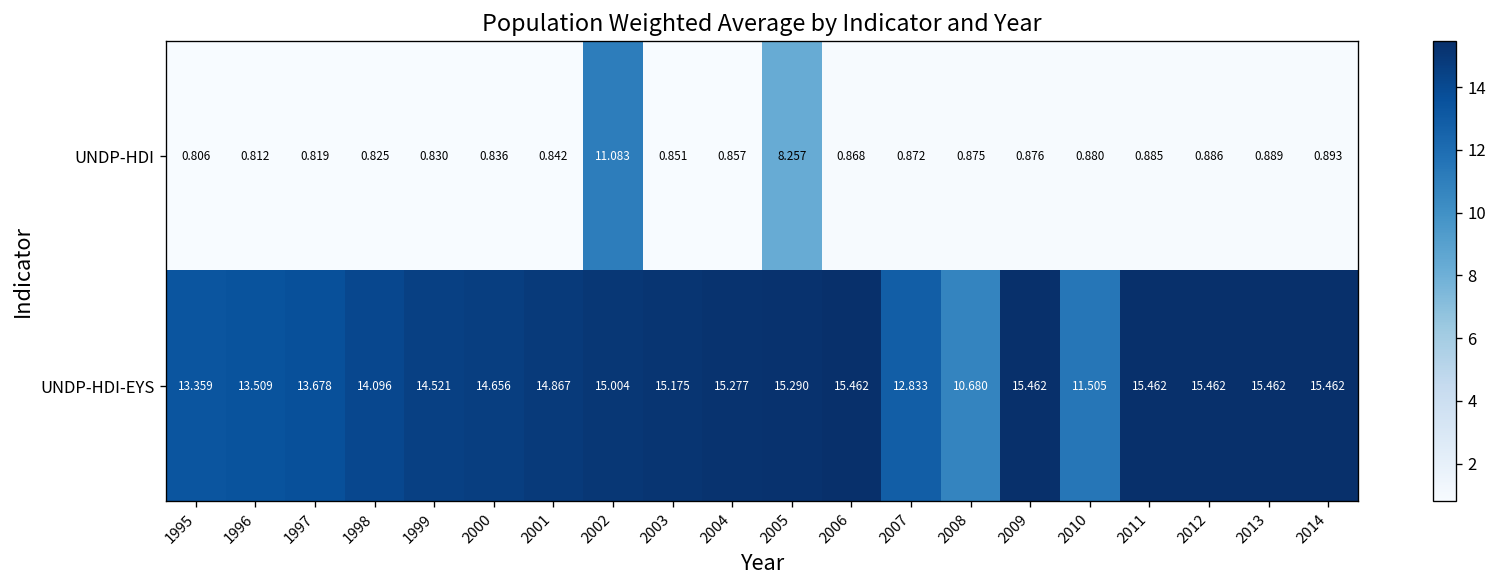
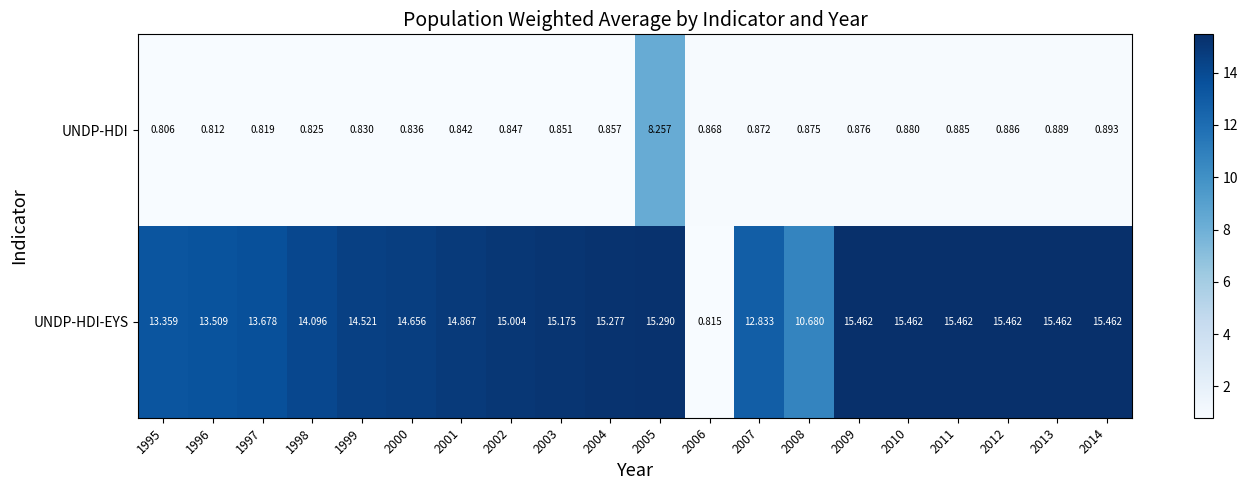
UNDP-HDI, 2002: 11.083 -> 0.847
UNDP-HDI-EYS, 2006: 15.462 -> 0.815
UNDP-HDI-EYS, 2010: 11.505 -> 15.462
